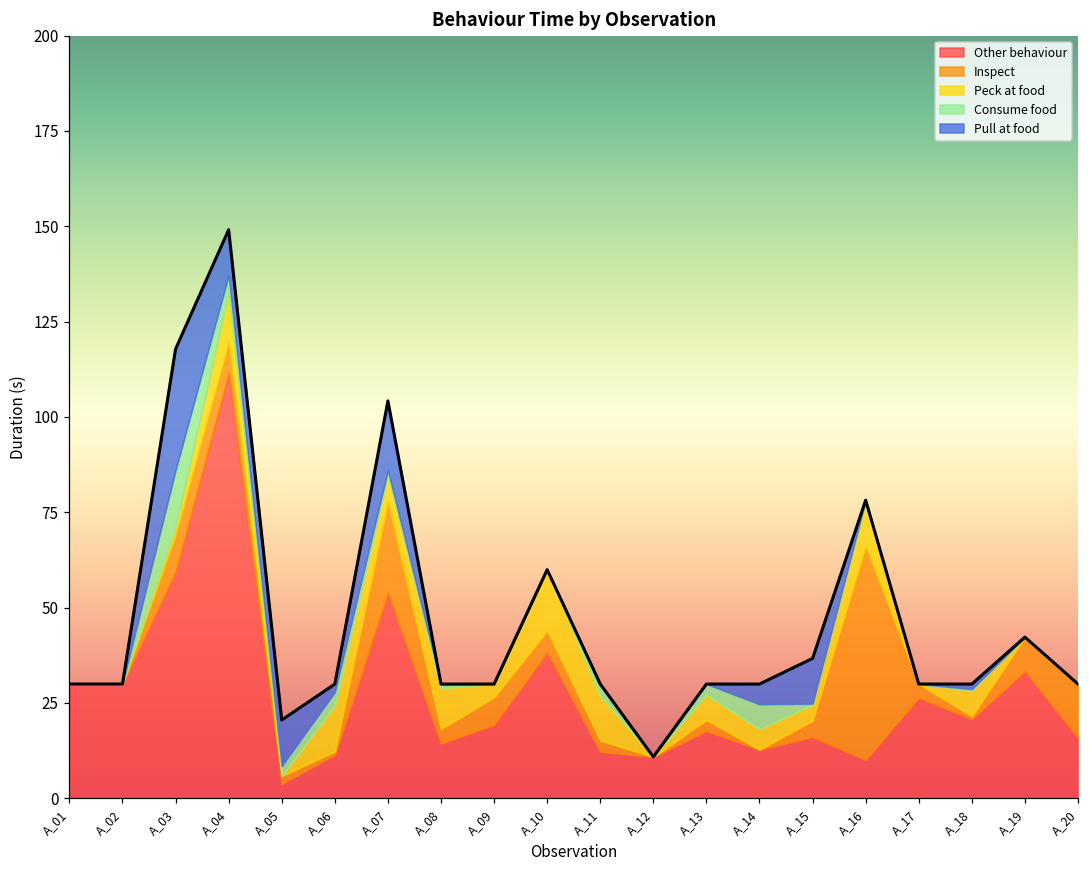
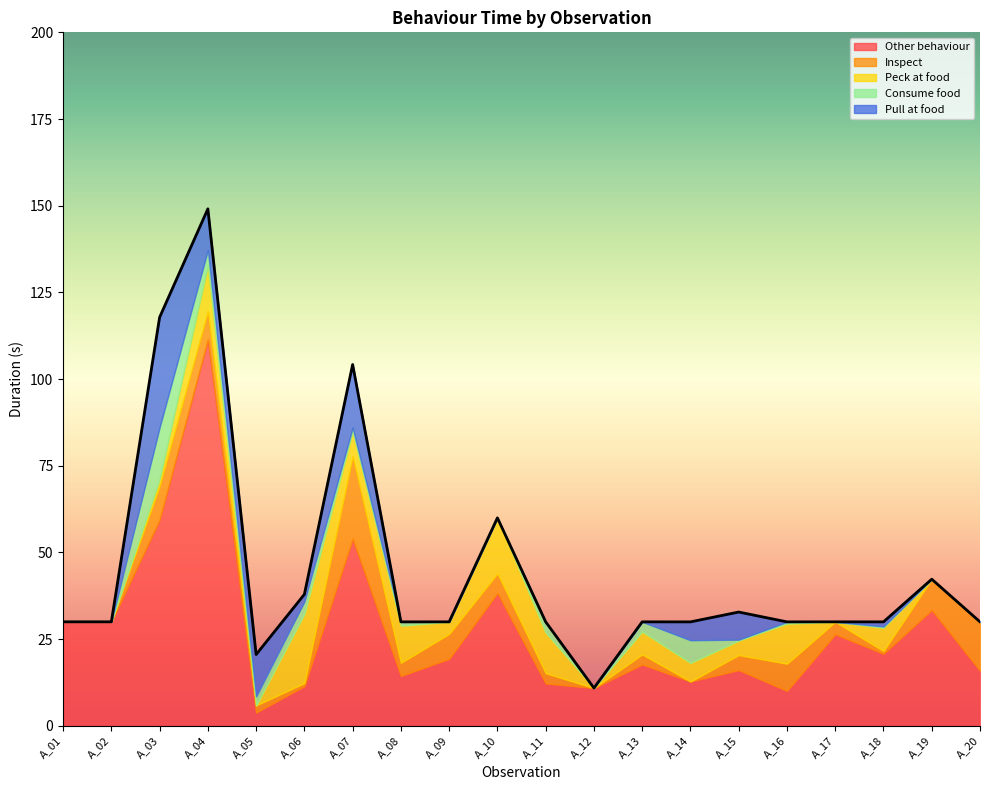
Peck at food, A_06: 12 -> 20
Pull at food, A_15: 12 -> 8
Inspect, A_16: 56 -> 8
